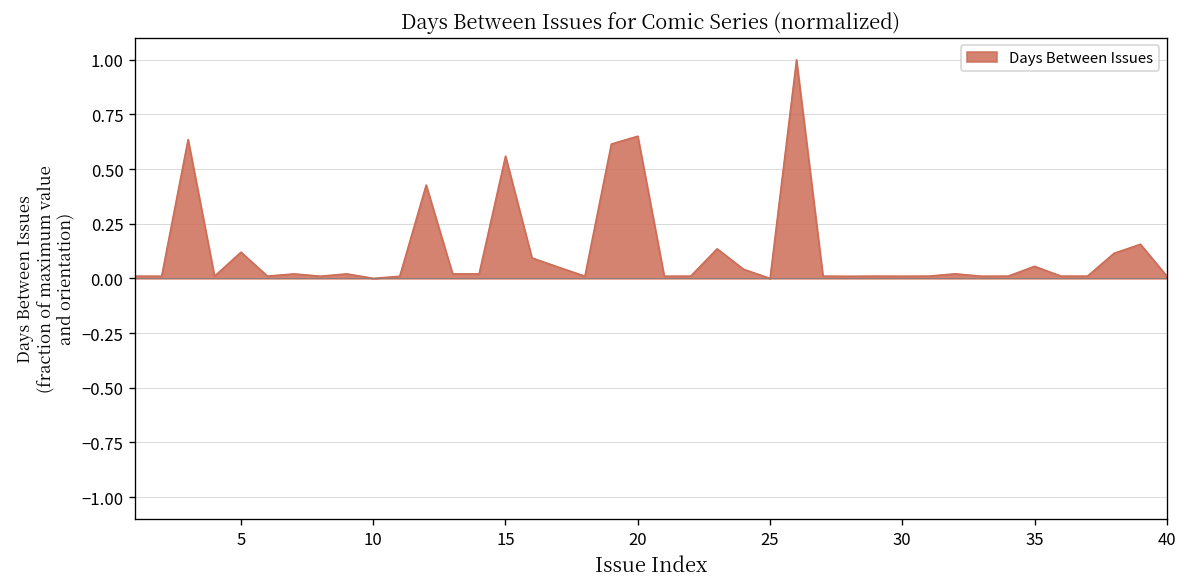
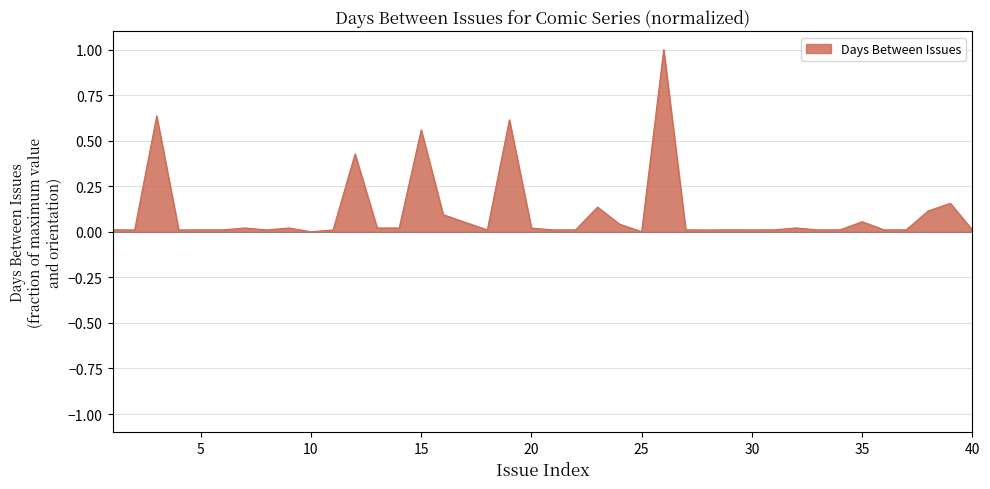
5: 0.12 -> 0.01
20: 0.65 -> 0.02
